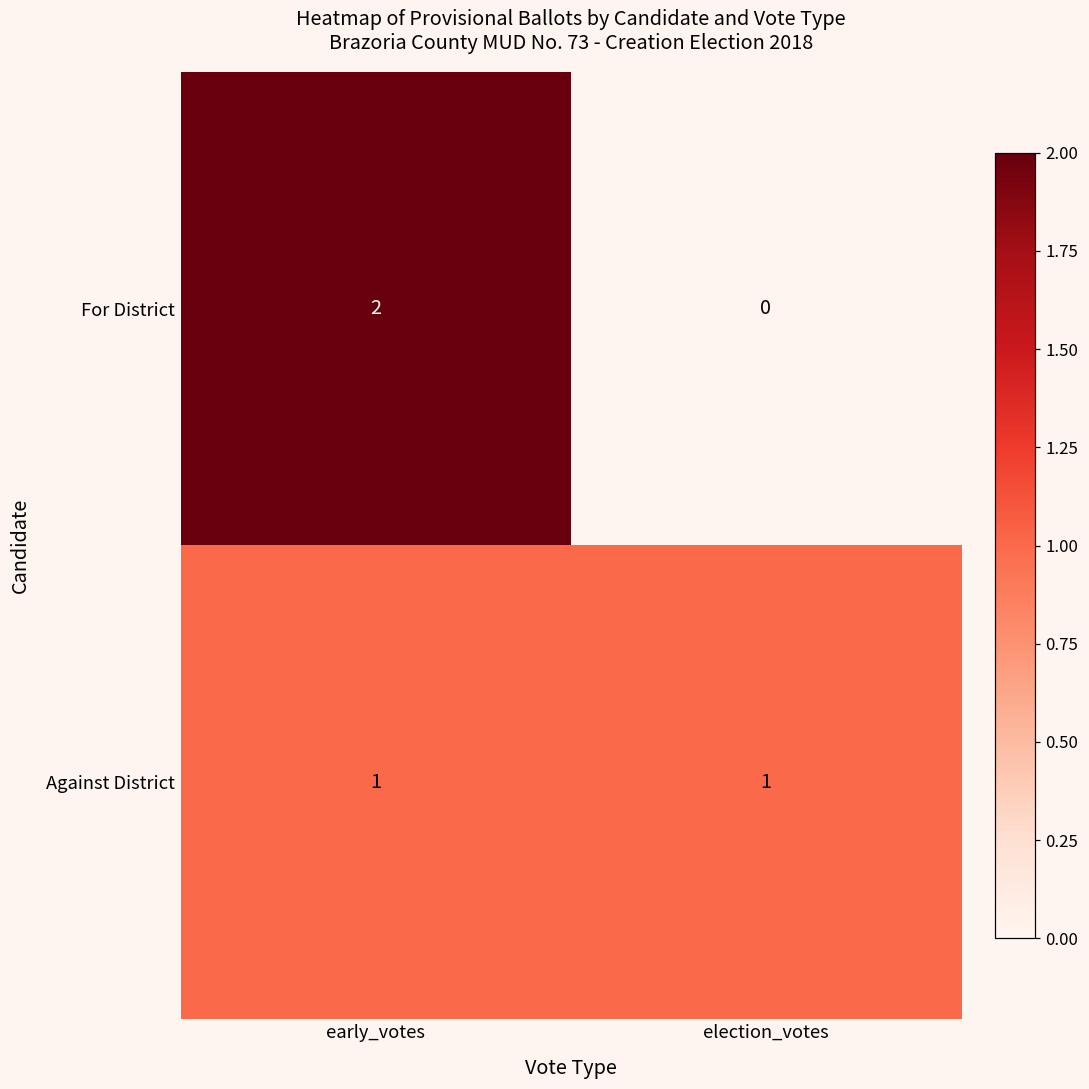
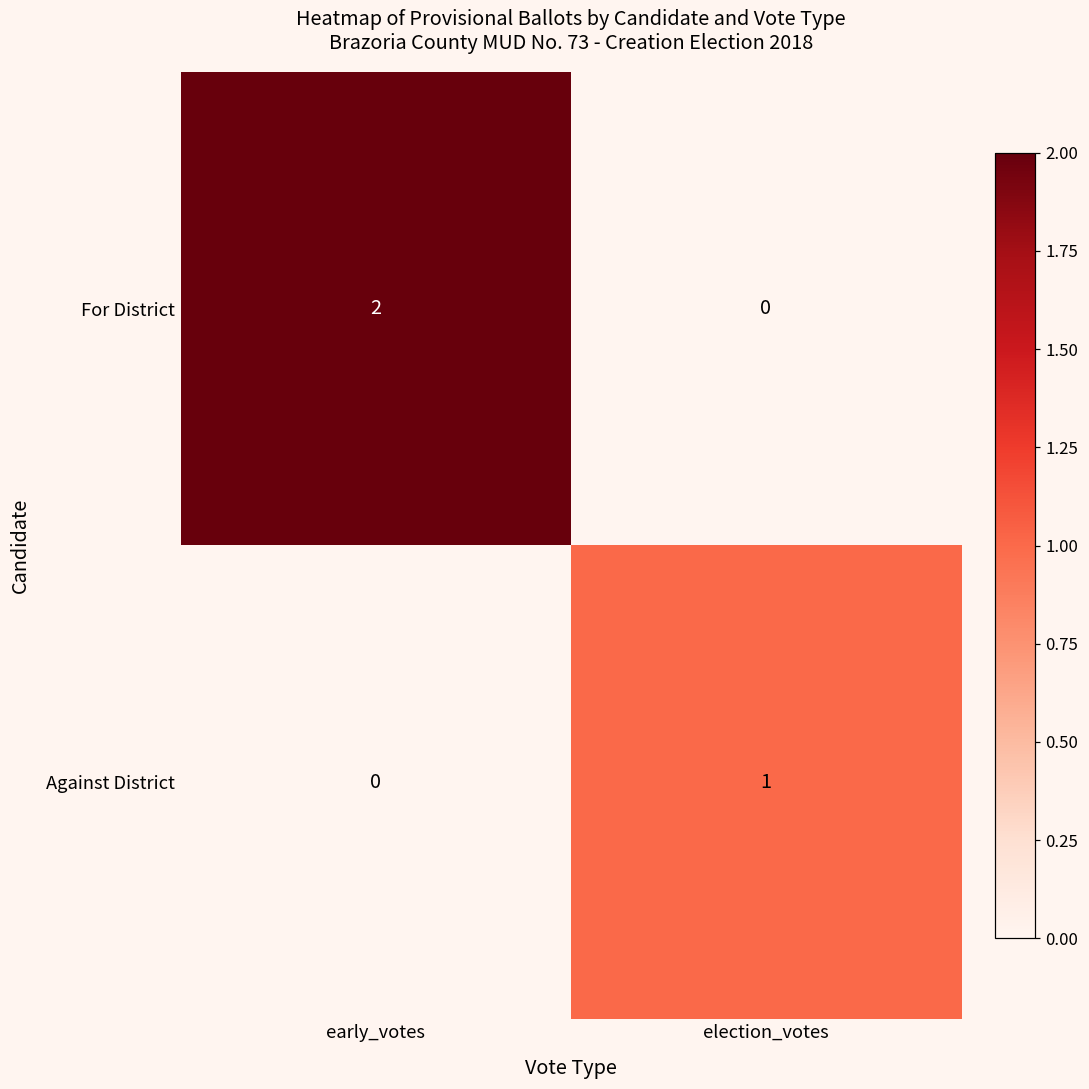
Against District, early_votes: 1 -> 0
